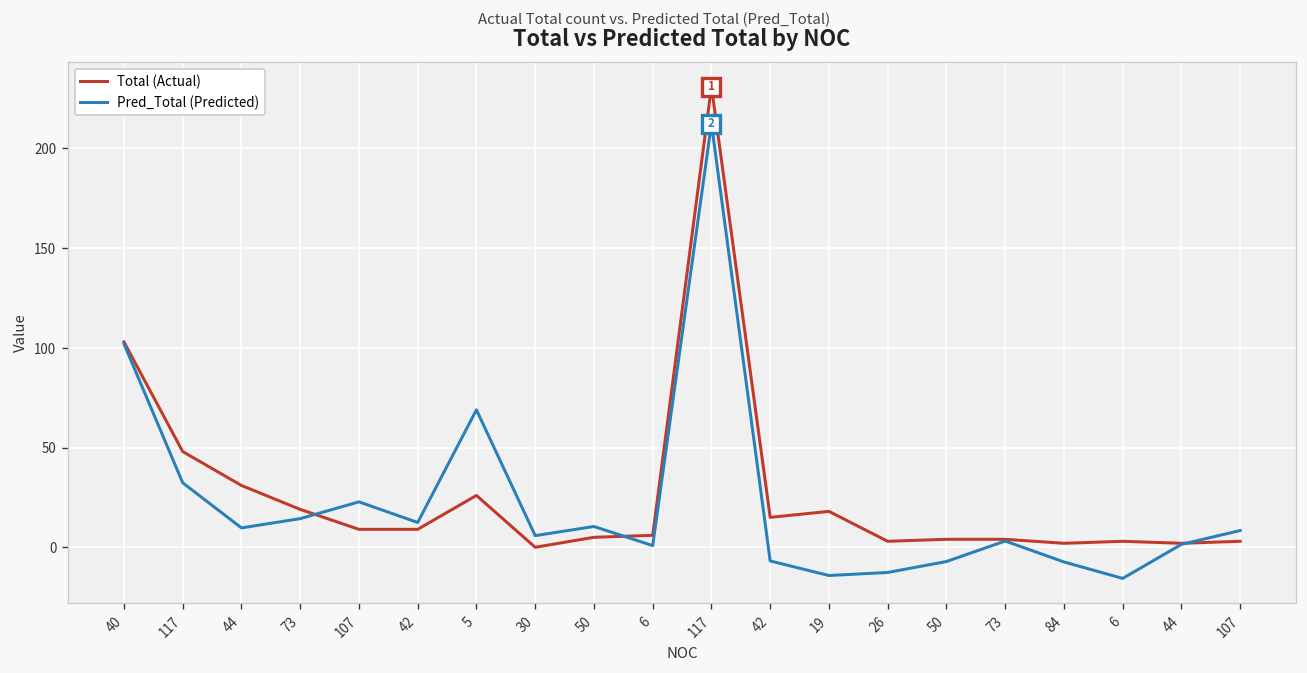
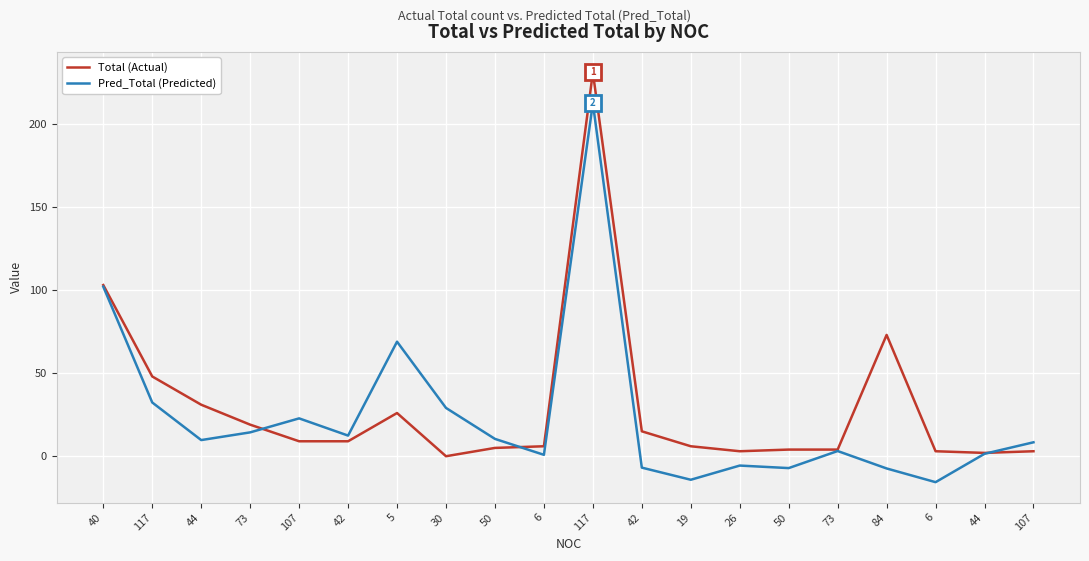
Pred_Total (Predicted), 30: 6 -> 29
Total (Actual), 19: 18 -> 6
Pred_Total (Predicted), 26: -13 -> -6
Total (Actual), 84: 2 -> 73
